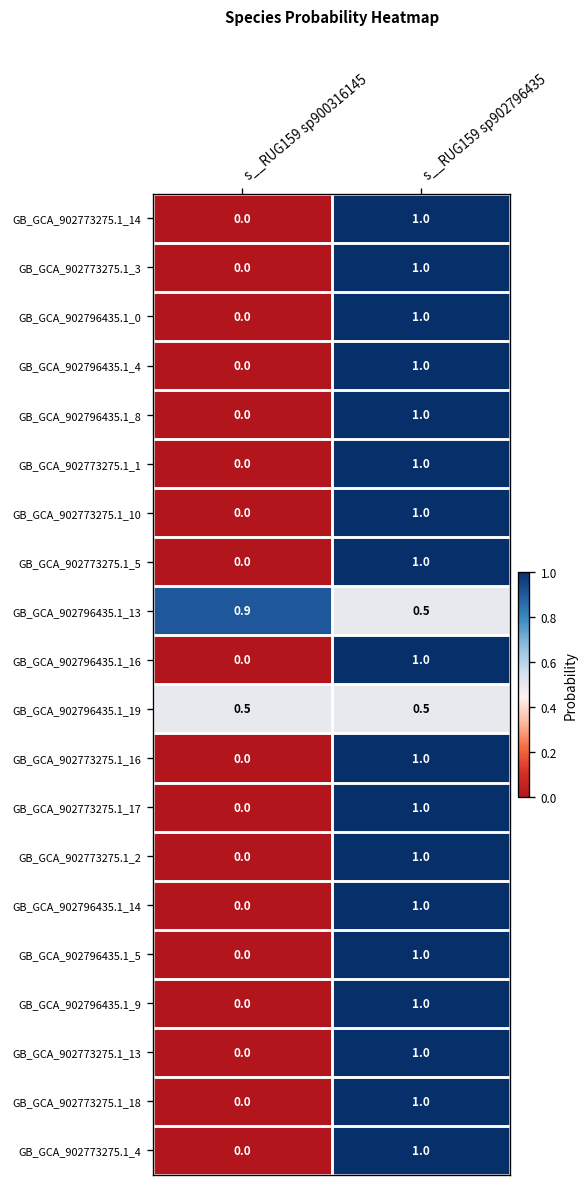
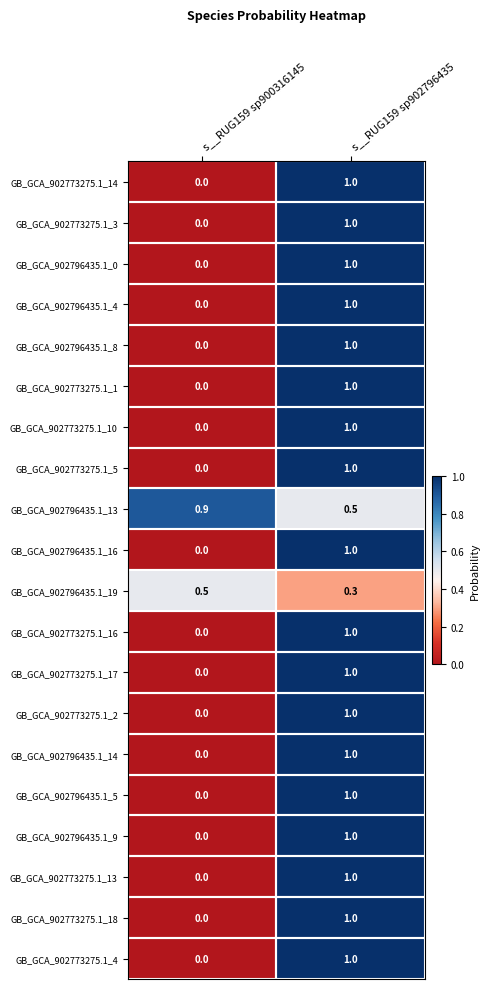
GB_GCA_902796435.1_19, s__RUG159 sp902796435: 0.5 -> 0.3
